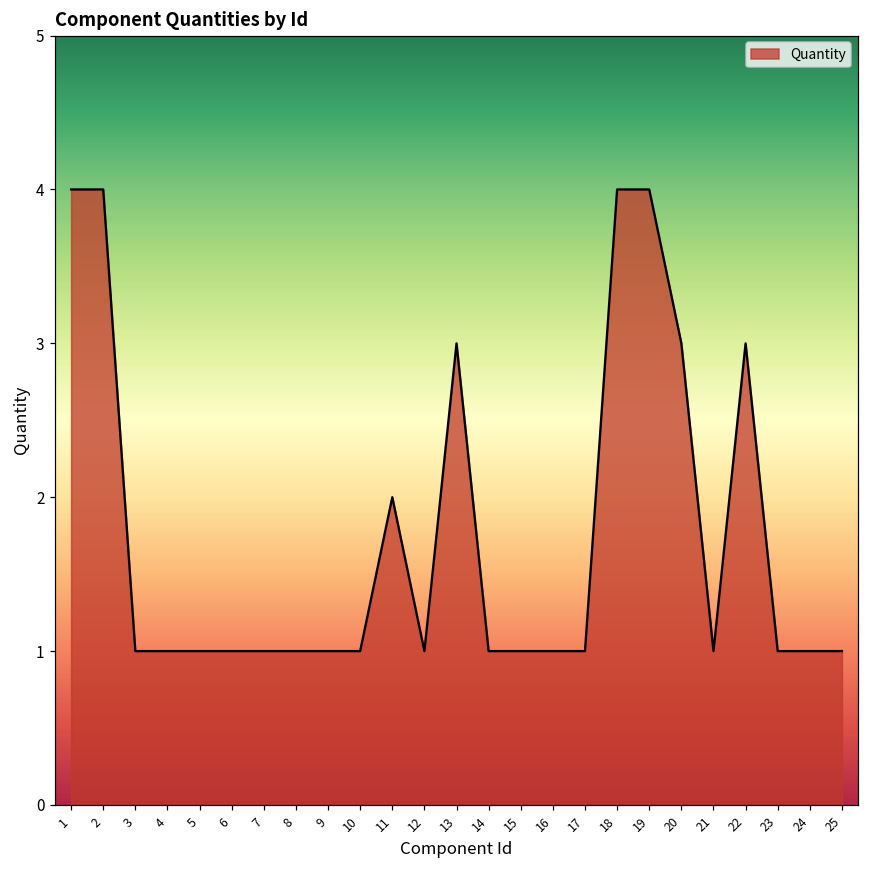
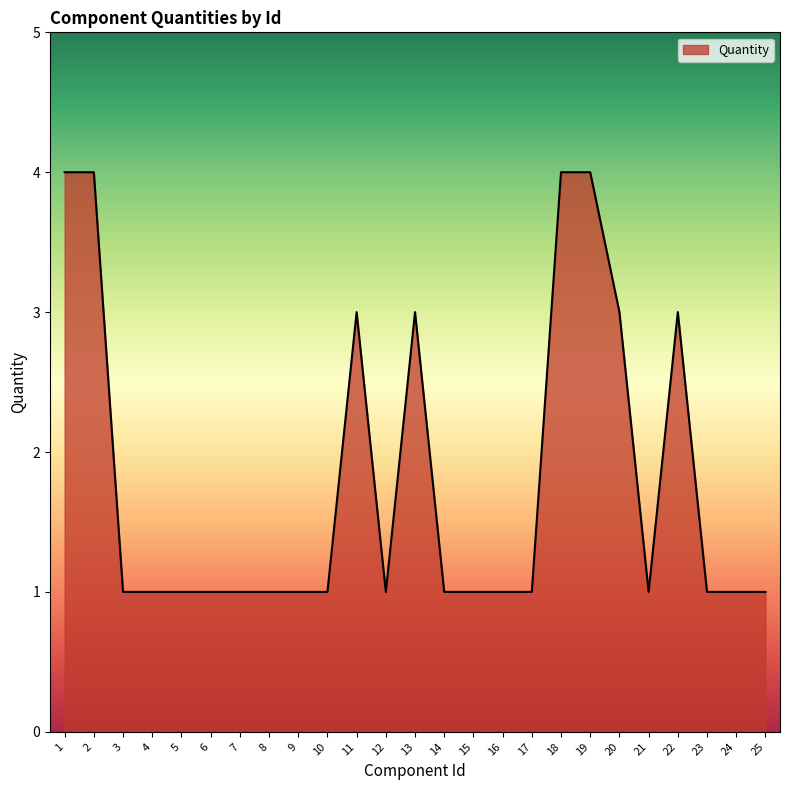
11: 2 -> 3
